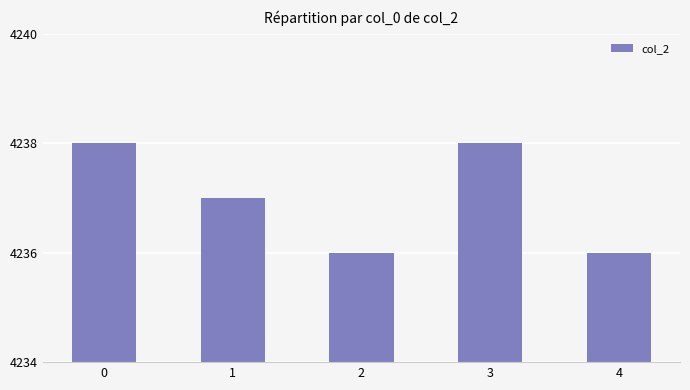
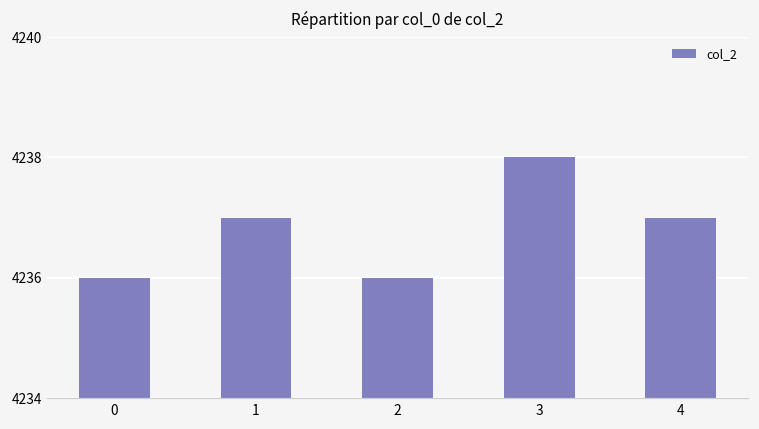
0: 4238 -> 4236
4: 4236 -> 4237
